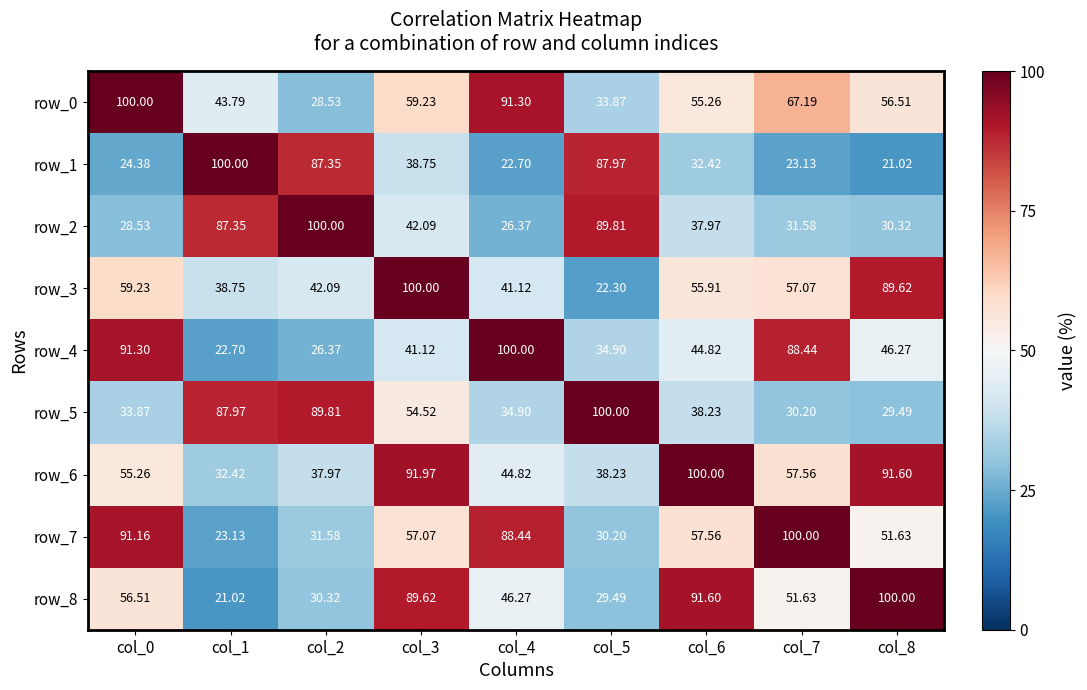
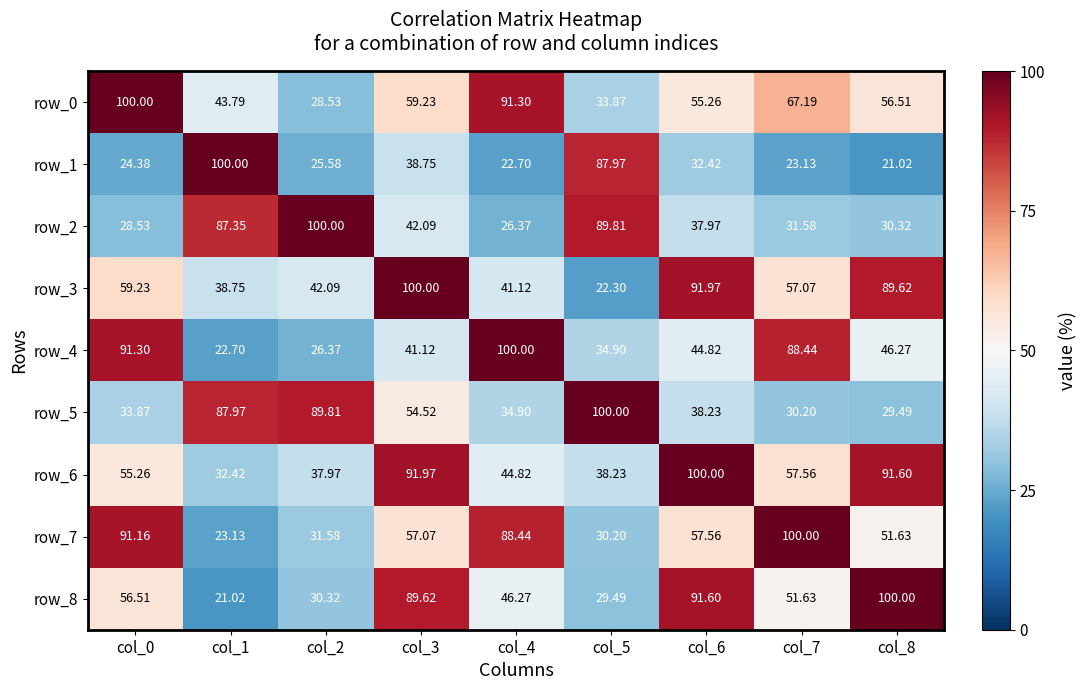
row_1, col_2: 87.35 -> 25.58
row_3, col_6: 55.91 -> 91.97
